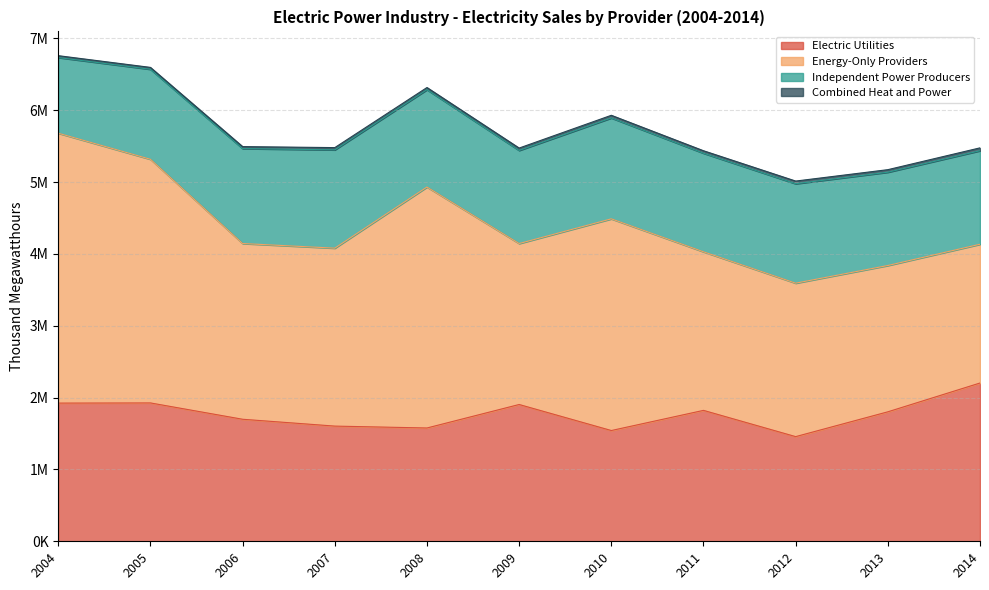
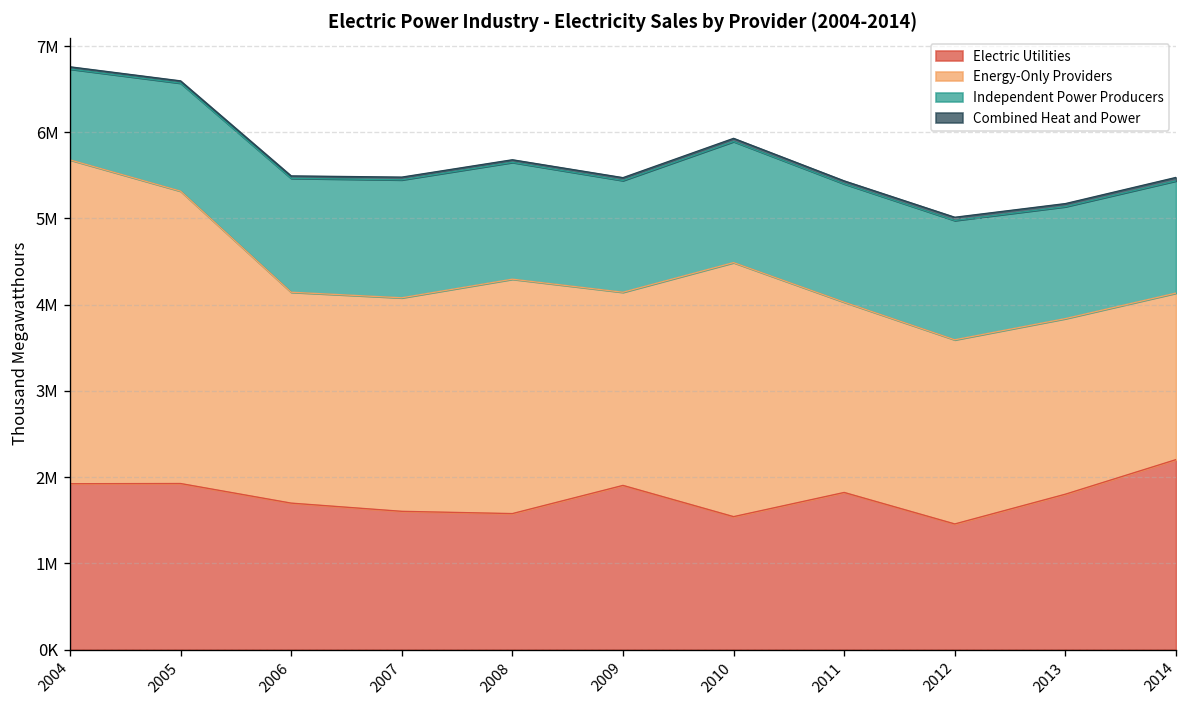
Energy-Only Providers, 2008: 3400000 -> 2700000
